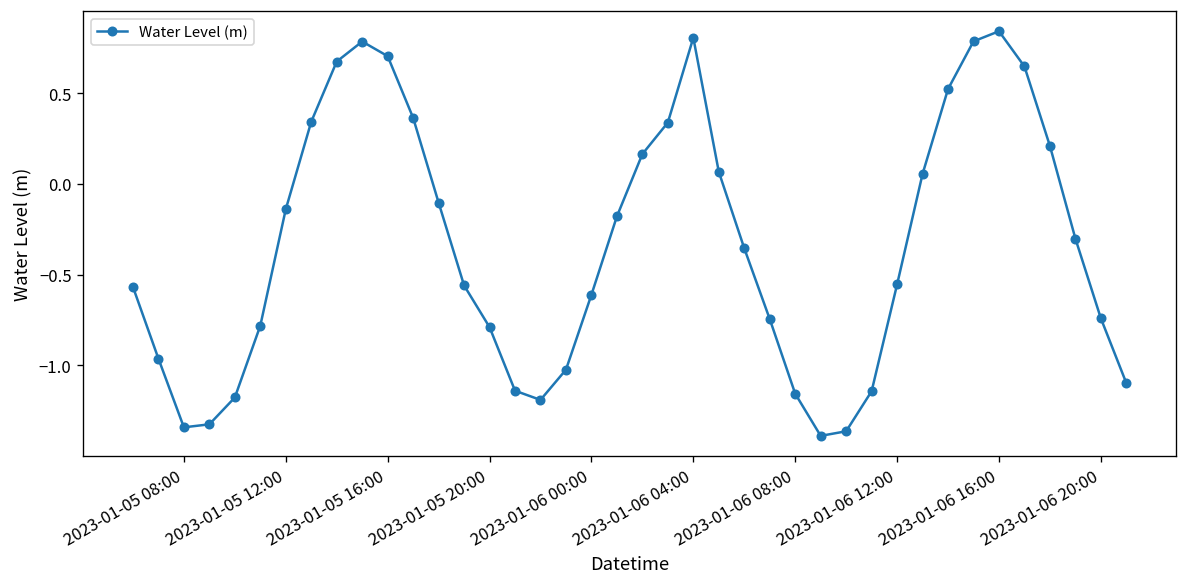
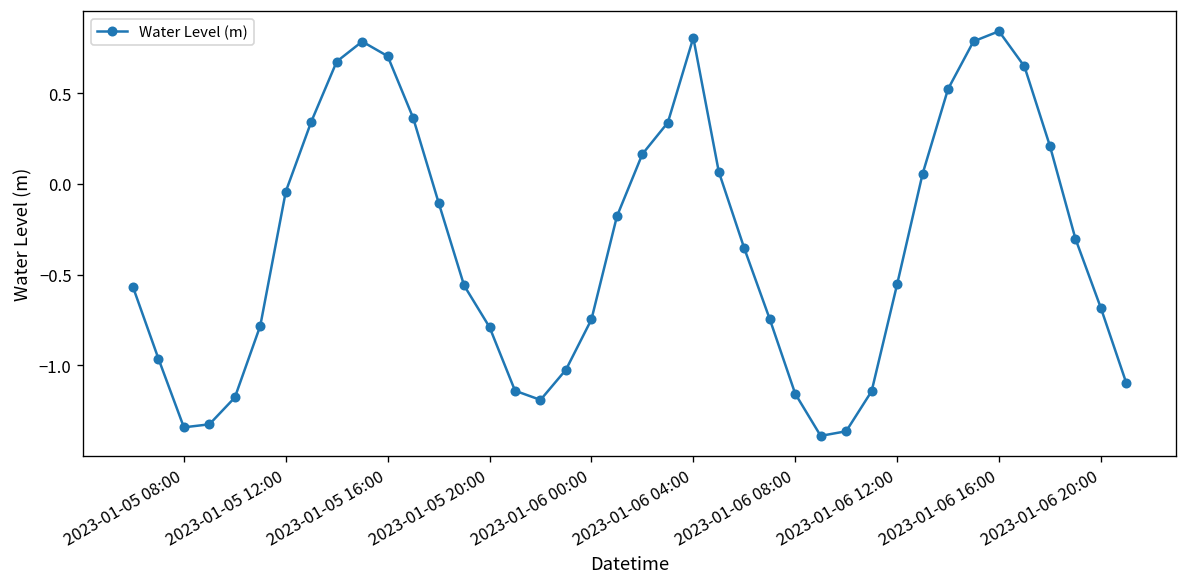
2023-01-05 12:00: -0.14 -> -0.04
2023-01-06 00:00: -0.61 -> -0.75
2023-01-06 20:00: -0.74 -> -0.68
